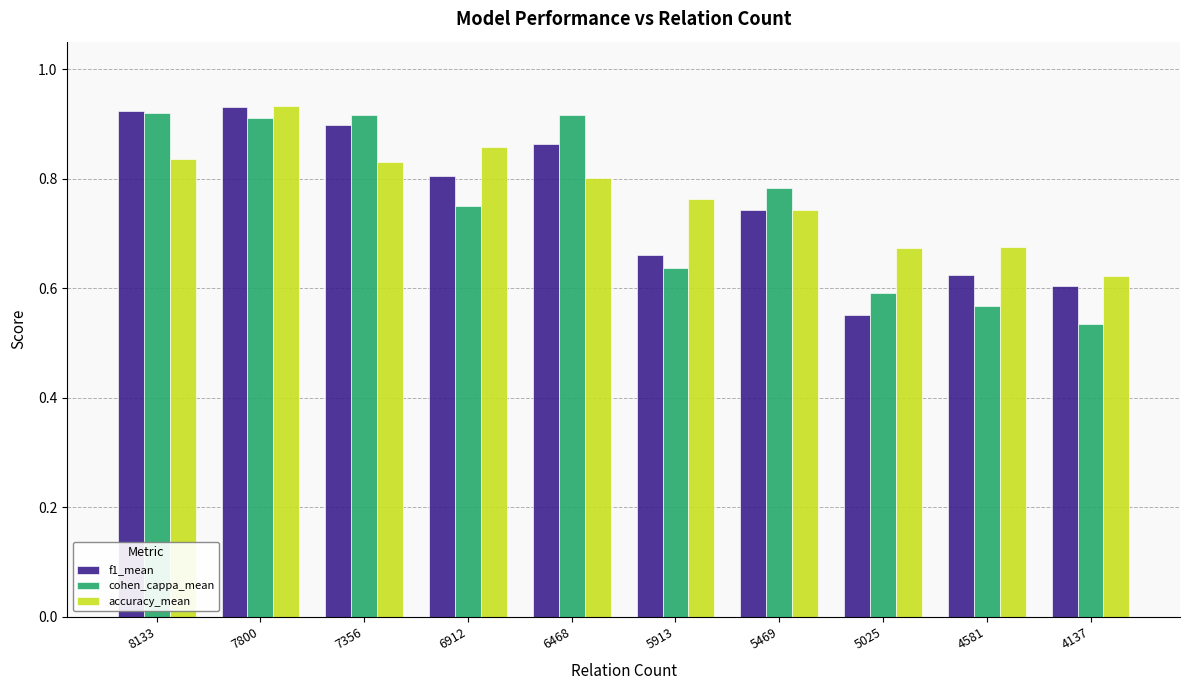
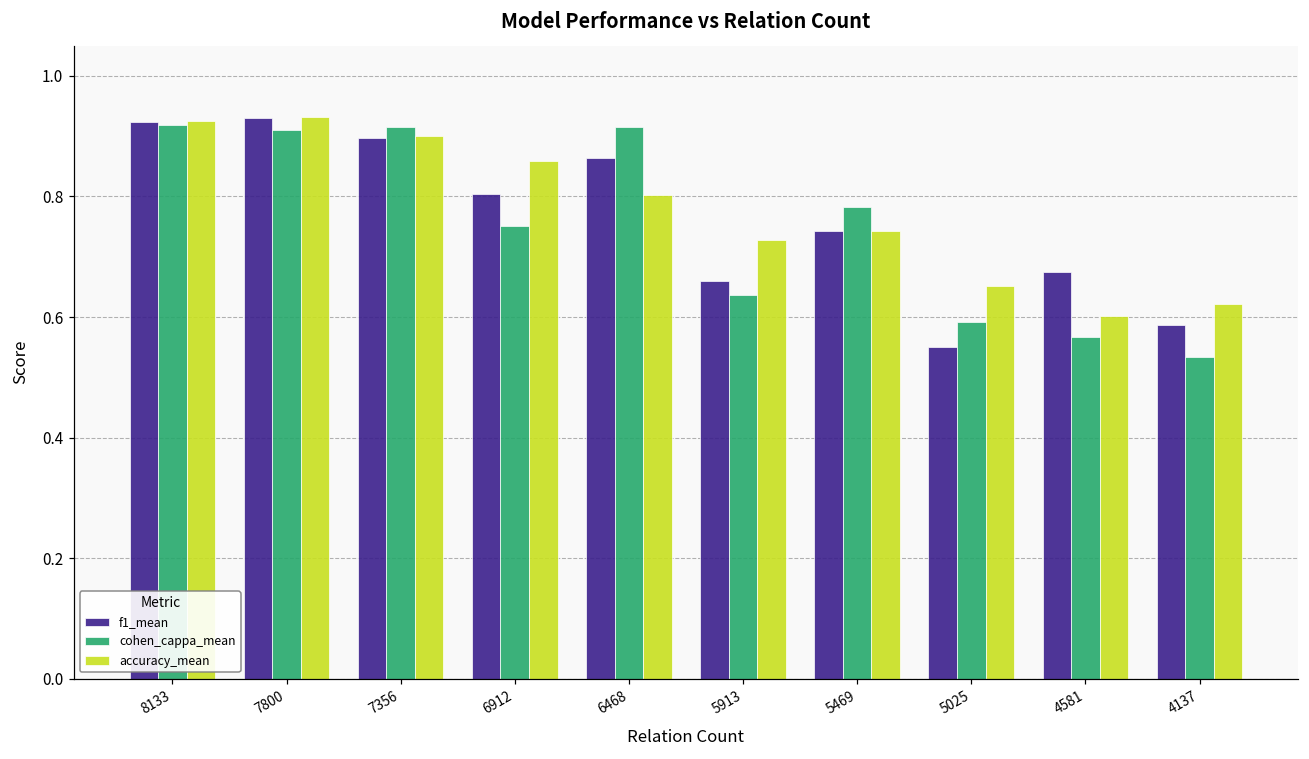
accuracy_mean, 8133: 0.84 -> 0.93
accuracy_mean, 7356: 0.83 -> 0.90
accuracy_mean, 5913: 0.76 -> 0.73
accuracy_mean, 5025: 0.67 -> 0.65
f1_mean, 4581: 0.62 -> 0.68
accuracy_mean, 4581: 0.68 -> 0.60
f1_mean, 4137: 0.60 -> 0.59
